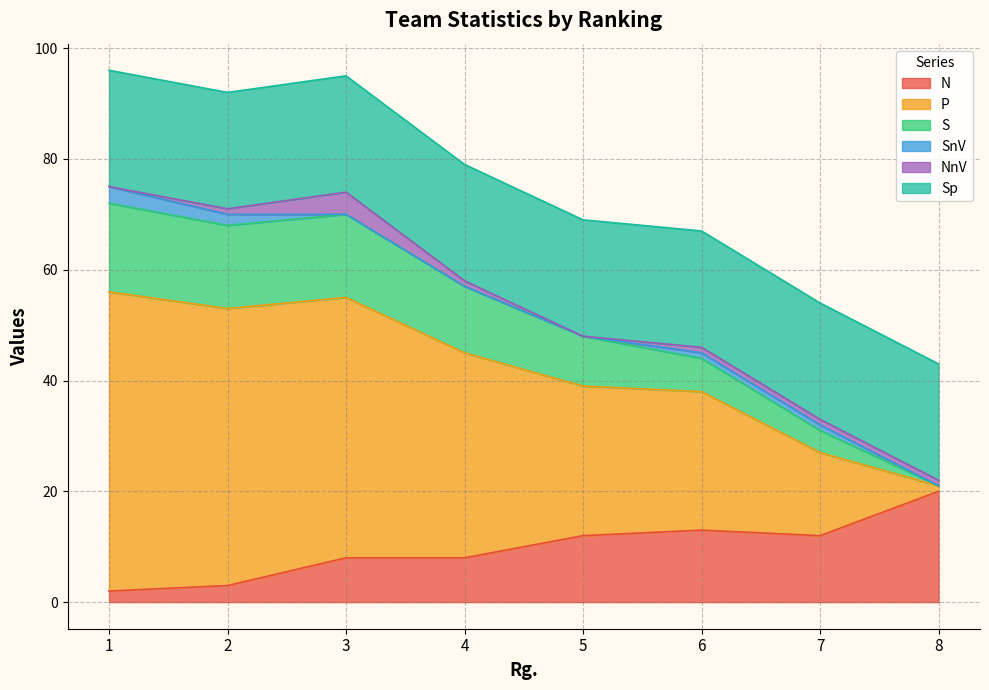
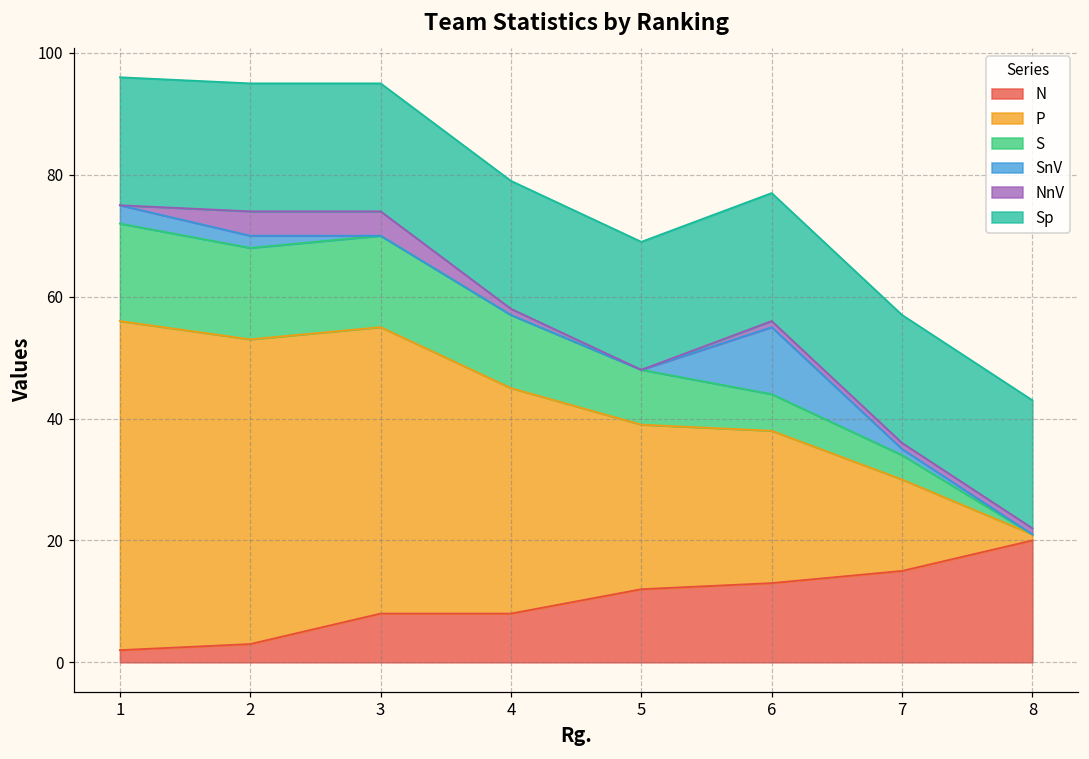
NnV, 2: 1 -> 4
SnV, 6: 1 -> 11
N, 7: 12 -> 15
